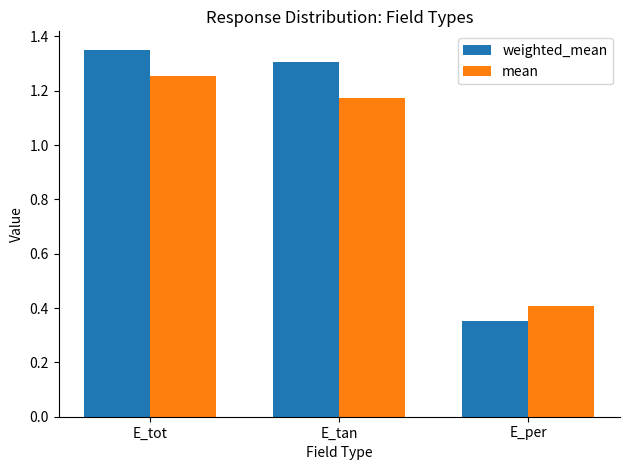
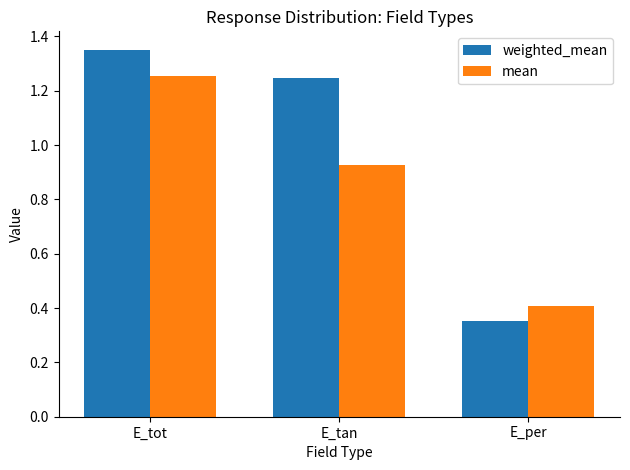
weighted_mean, E_tan: 1.31 -> 1.25
mean, E_tan: 1.17 -> 0.93
